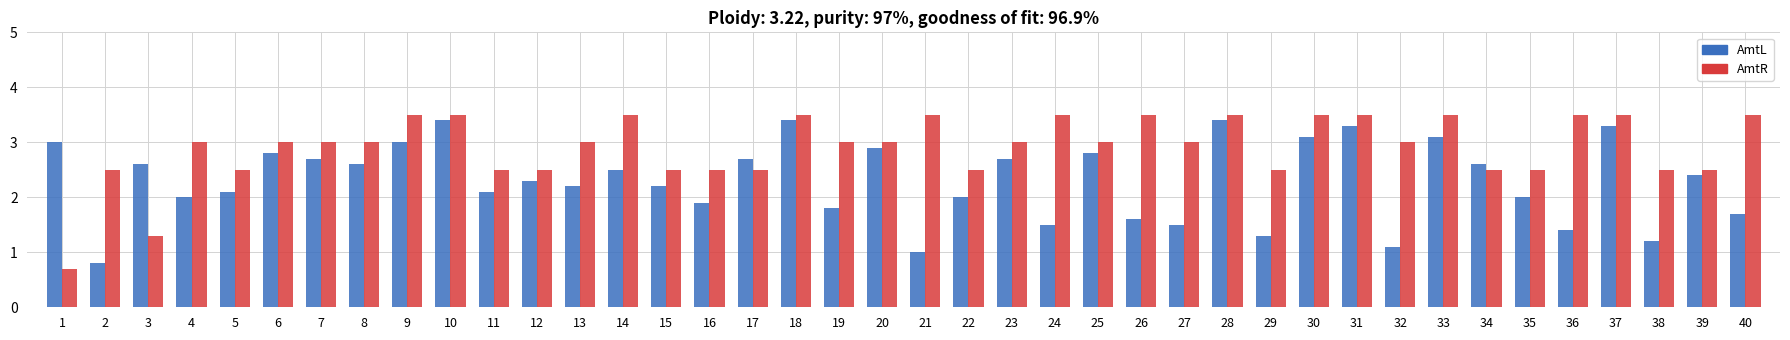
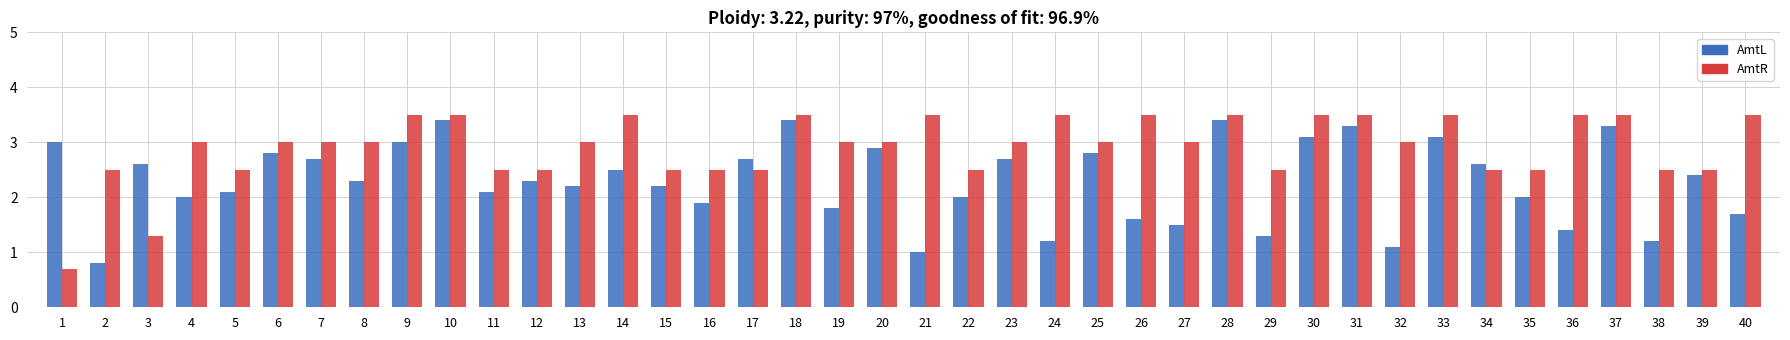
AmtL, 8: 2.6 -> 2.3
AmtL, 24: 1.5 -> 1.2
